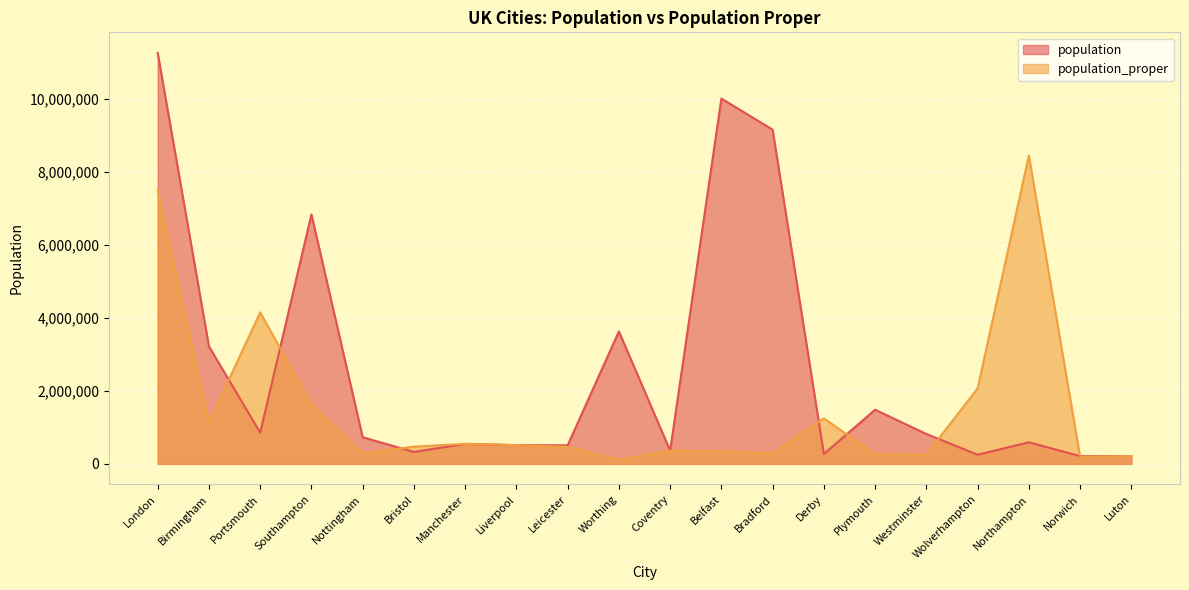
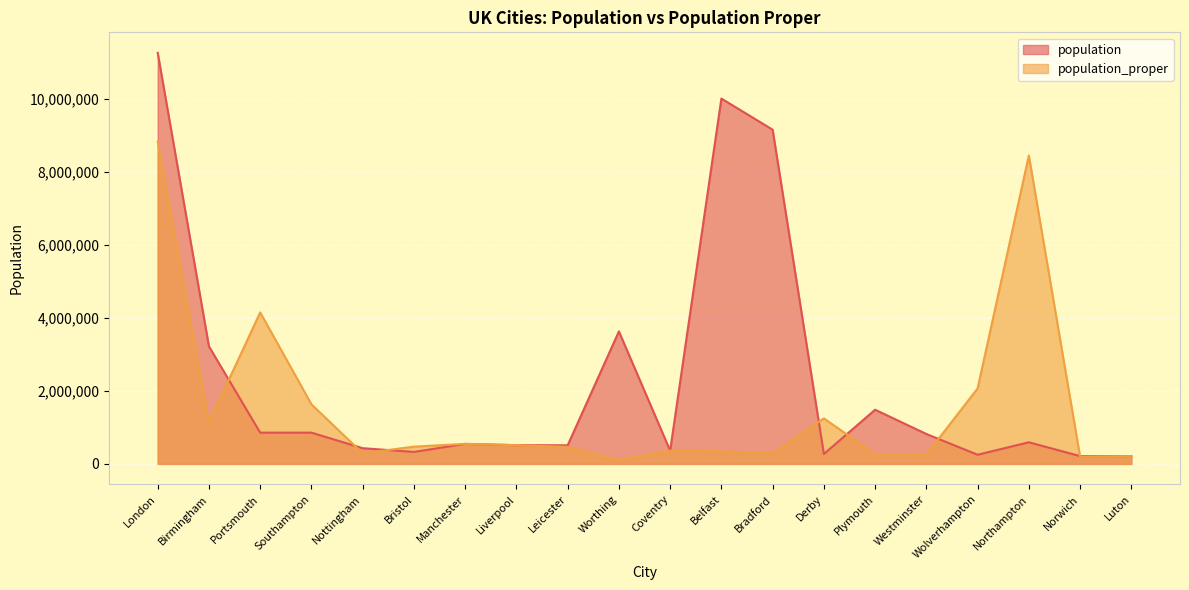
population_proper, London: 7,500,000 -> 8,800,000
population, Southampton: 6,800,000 -> 900,000
population, Nottingham: 700,000 -> 400,000
